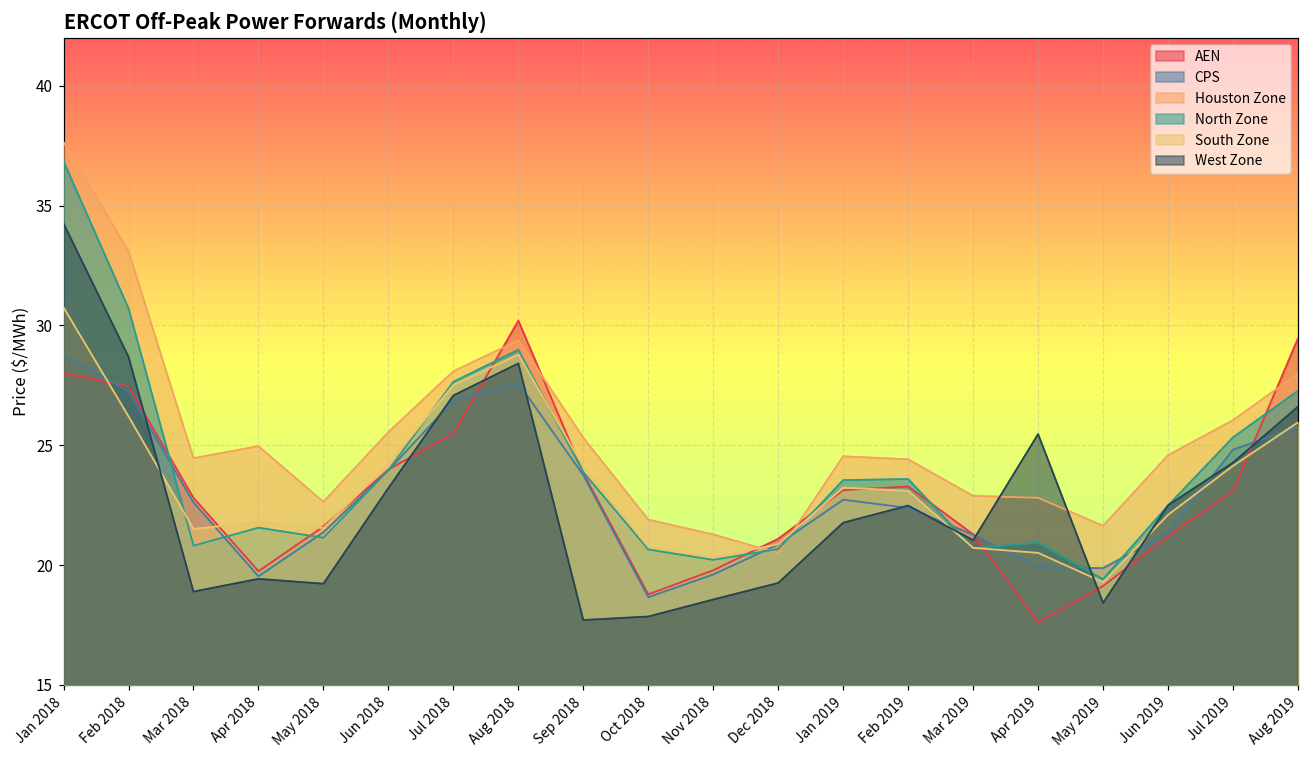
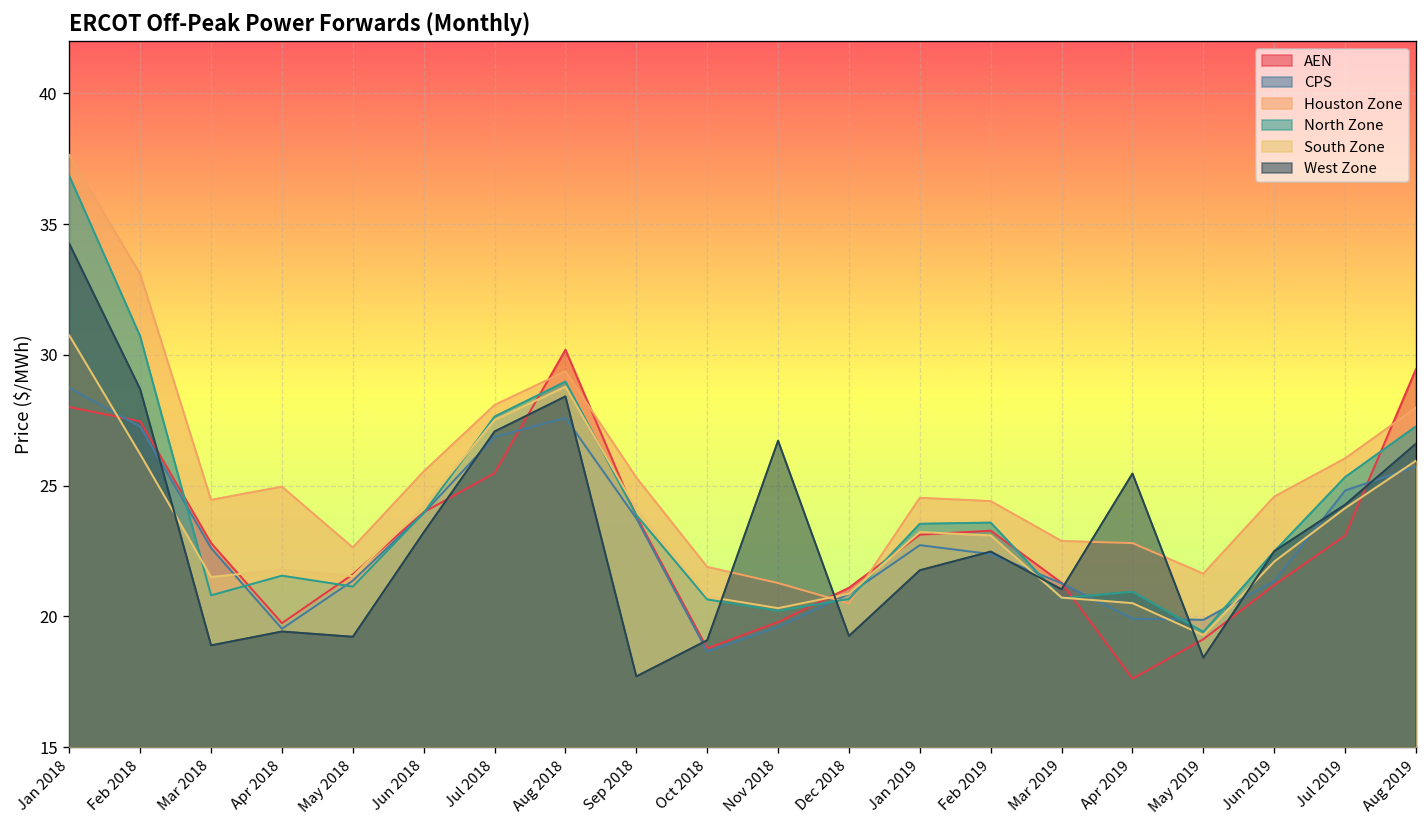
West Zone, Oct 2018: 17.9 -> 19.1
West Zone, Nov 2018: 18.6 -> 26.7
